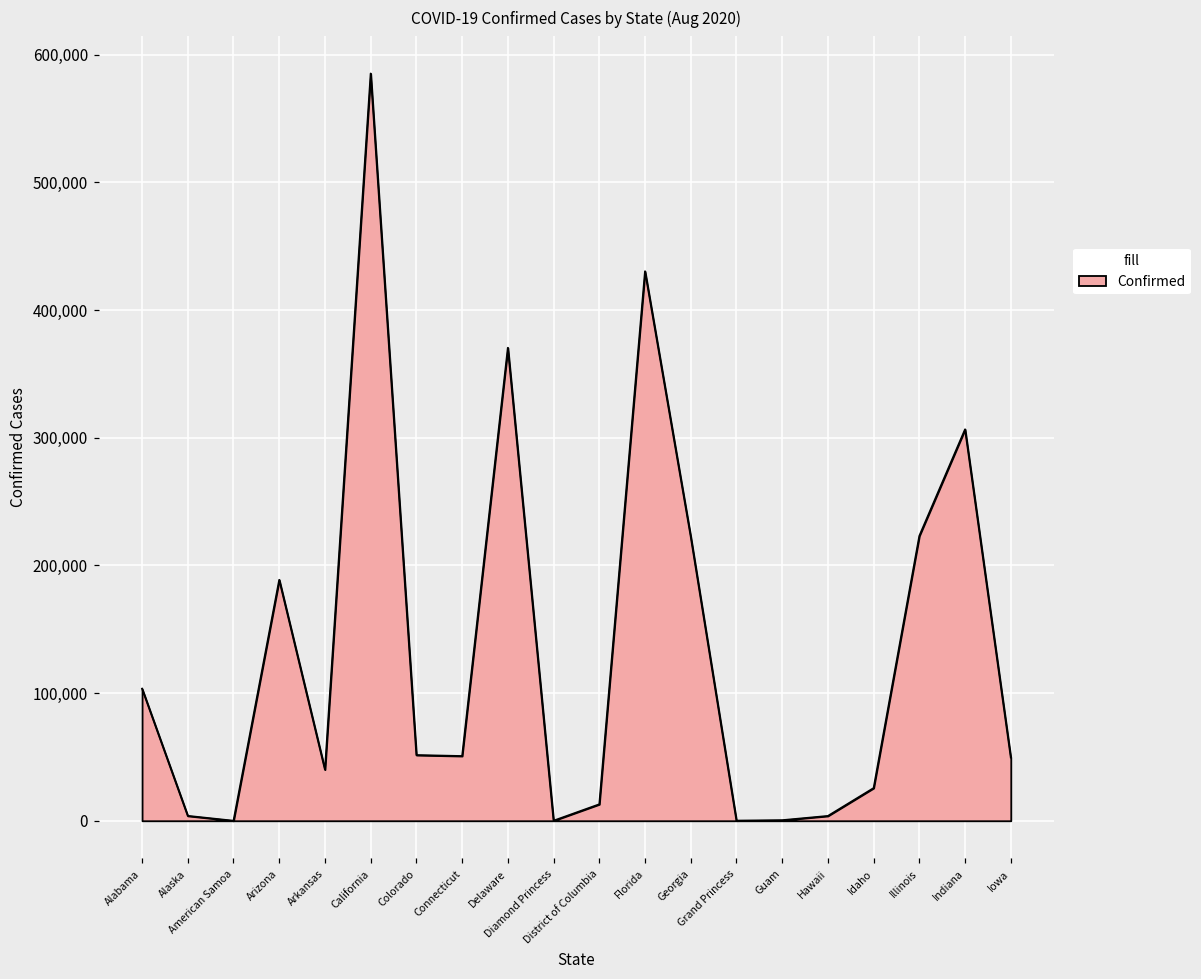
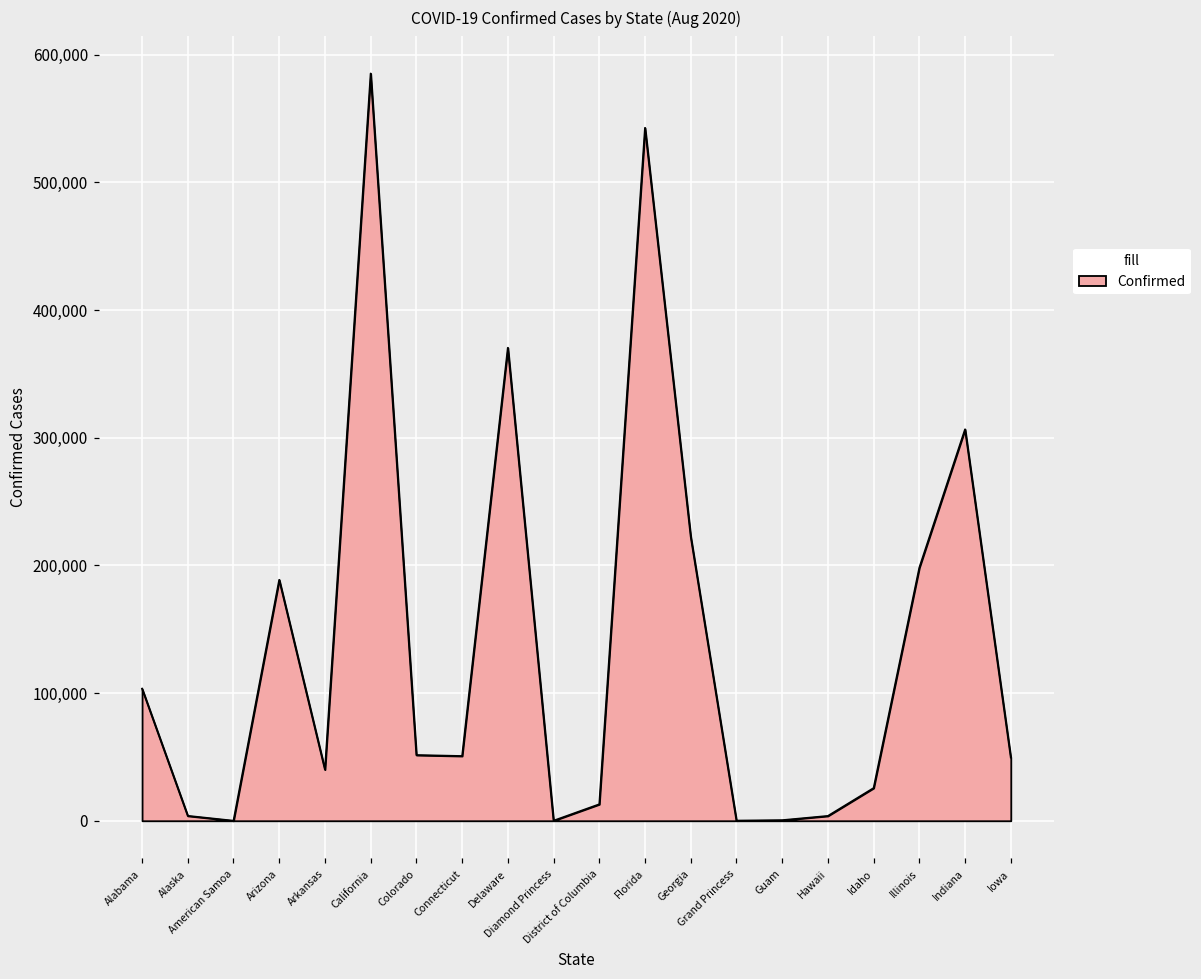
Florida: 430,000 -> 543,000
Illinois: 223,000 -> 198,000
